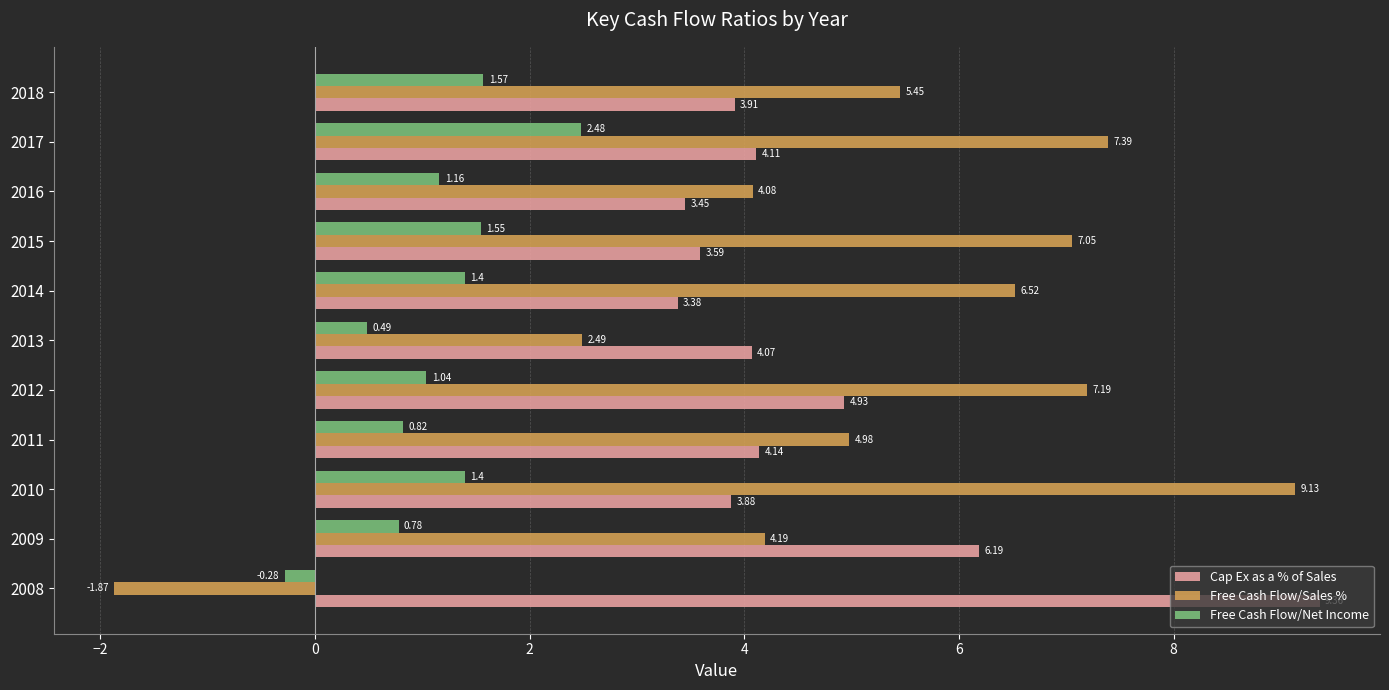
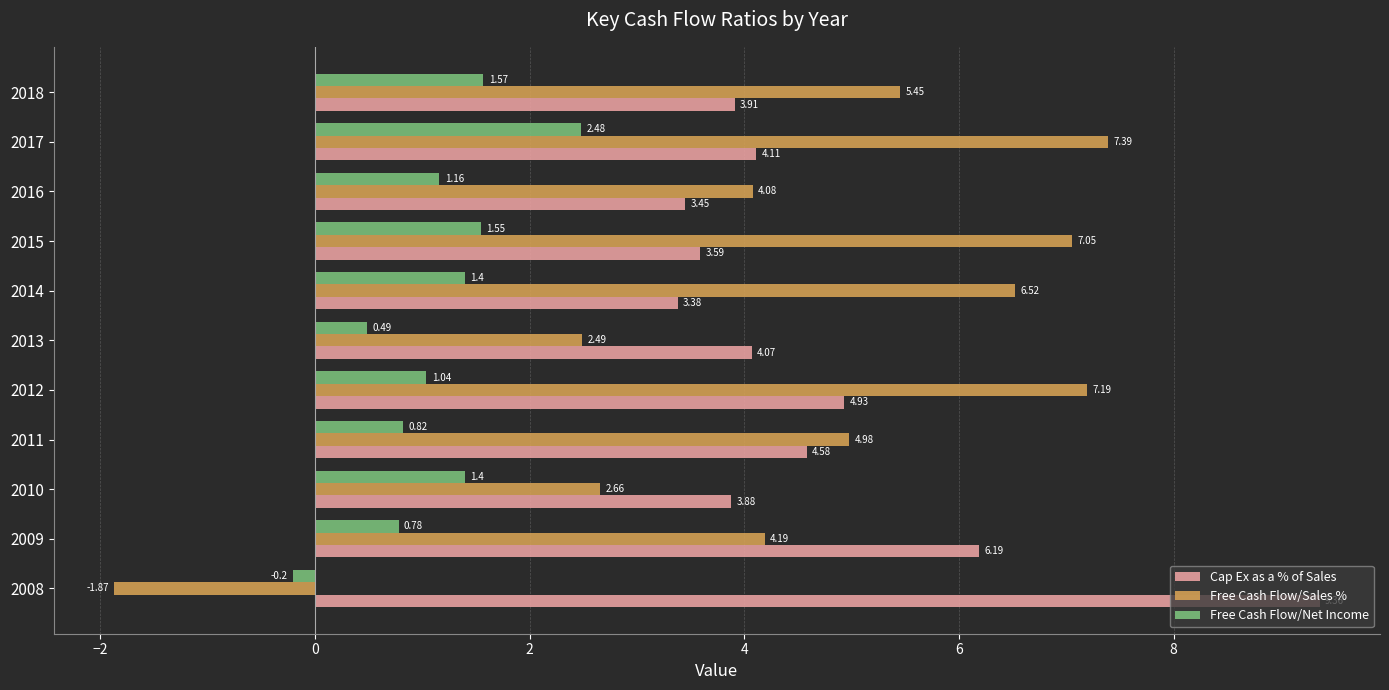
Cap Ex as a % of Sales, 2011: 4.14 -> 4.58
Free Cash Flow/Sales %, 2010: 9.13 -> 2.66
Free Cash Flow/Net Income, 2008: -0.28 -> -0.2
